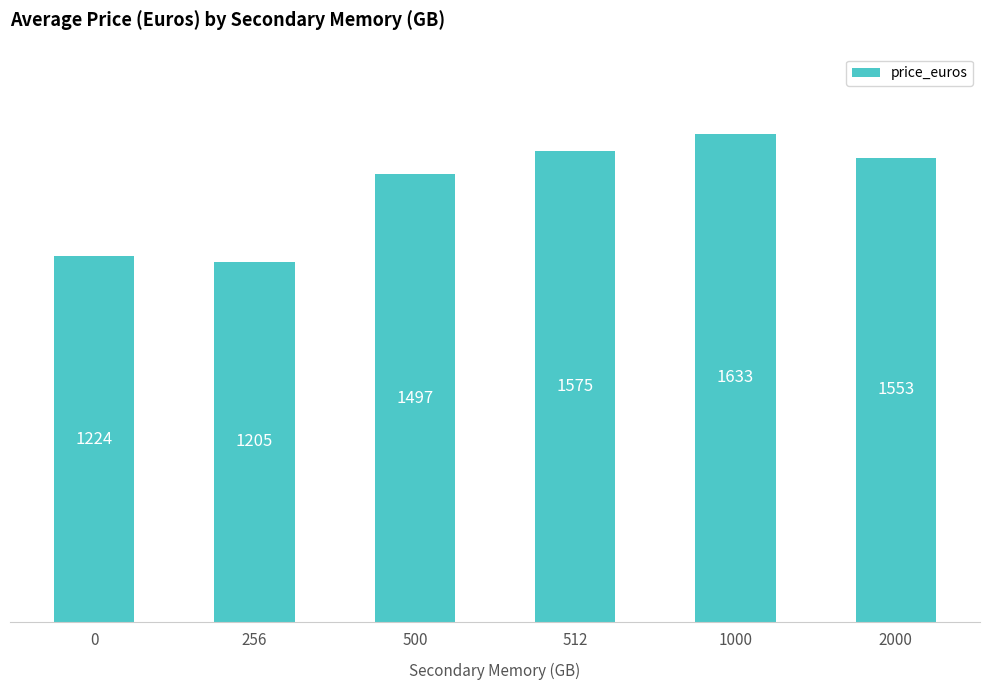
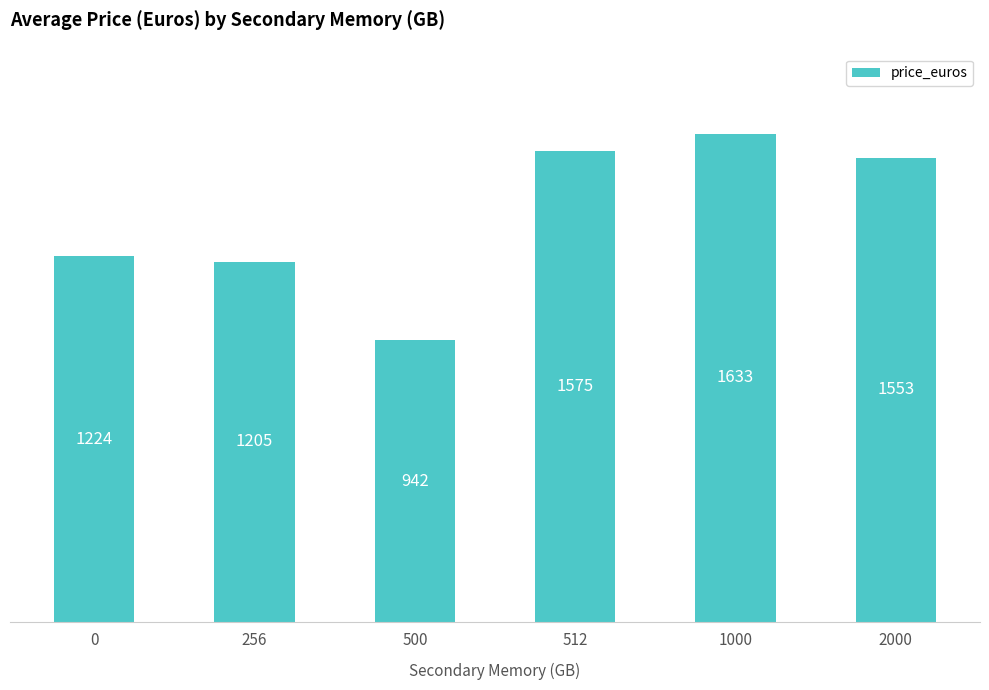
500: 1497 -> 942
